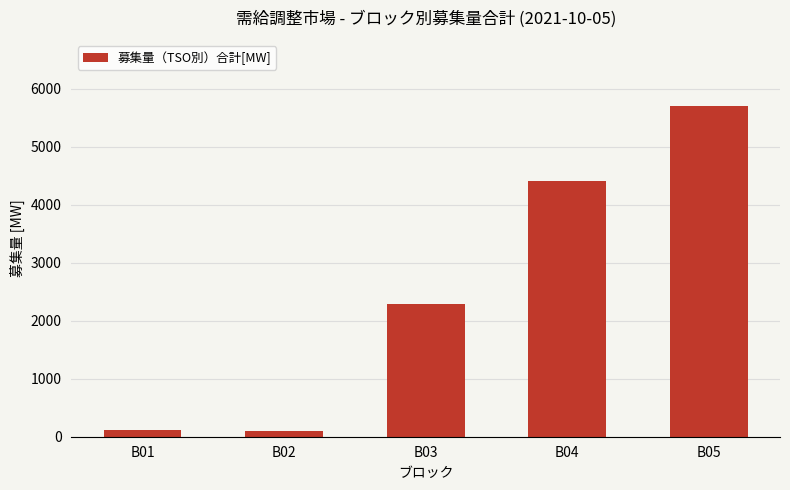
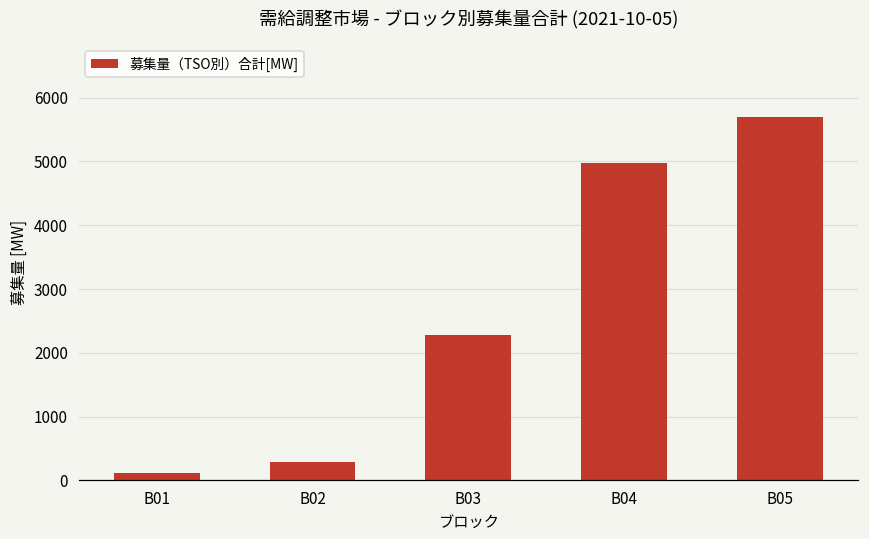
B02: 100 -> 300
B04: 4400 -> 5000
